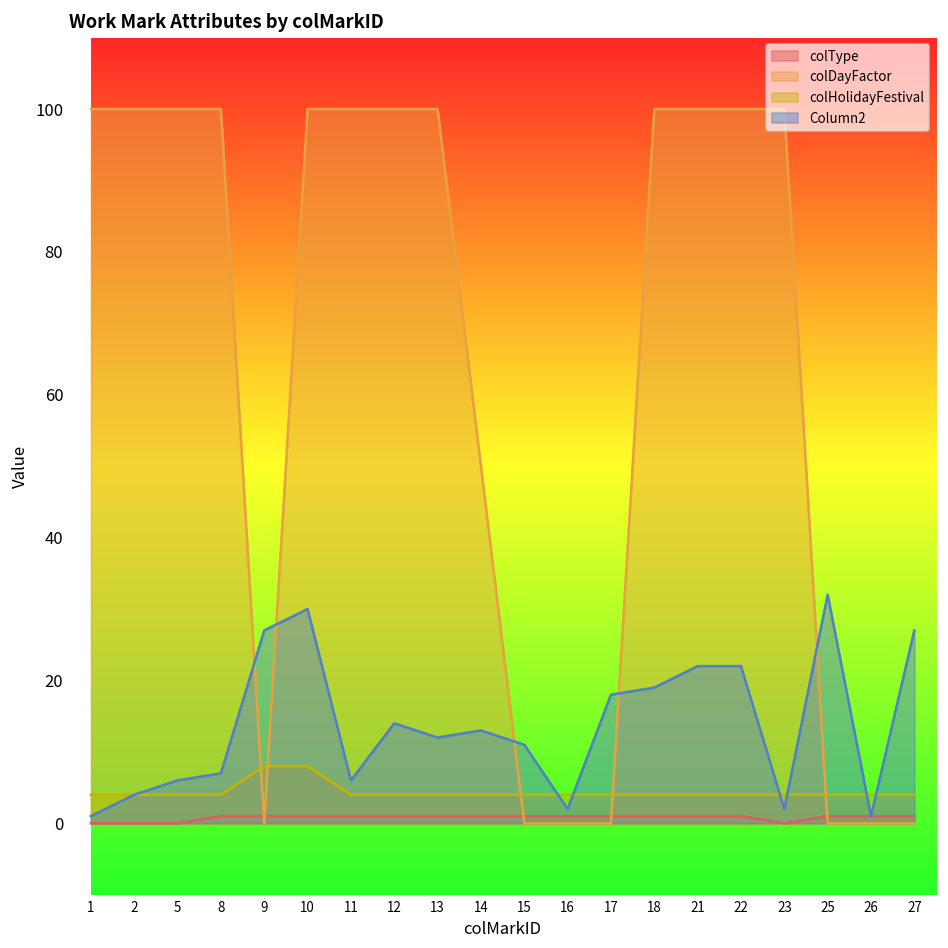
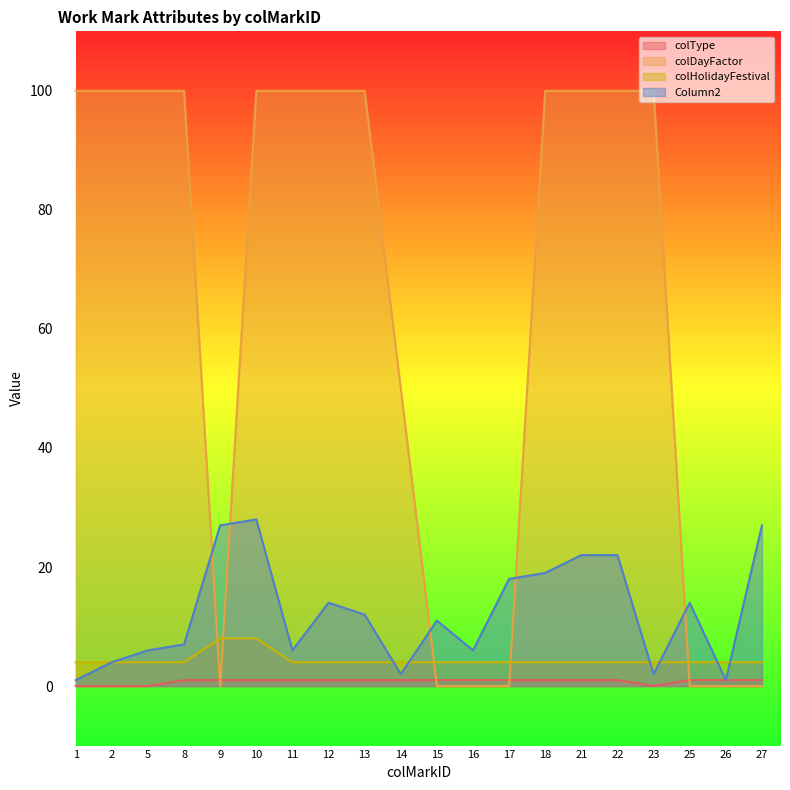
Column2, 10: 30 -> 28
Column2, 14: 13 -> 2
Column2, 16: 2 -> 6
Column2, 25: 32 -> 14
